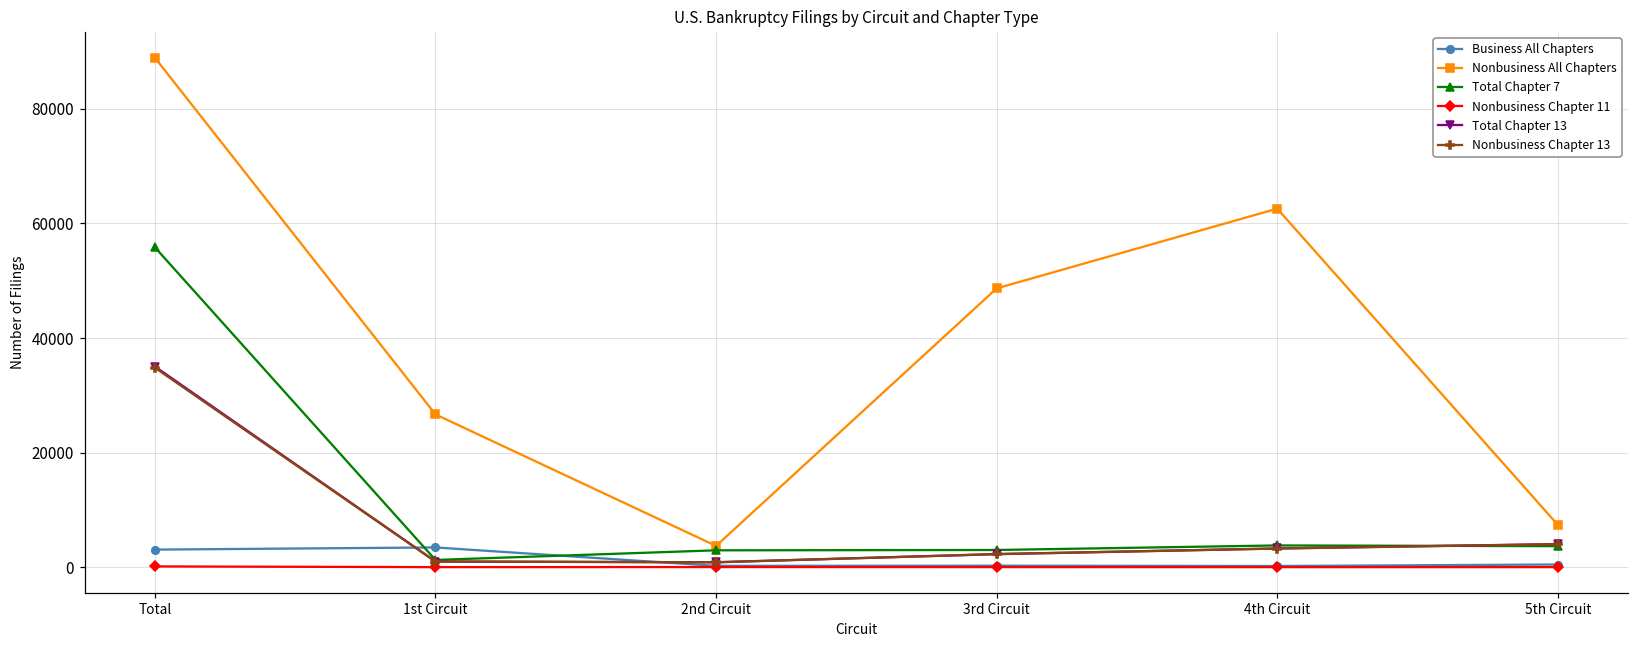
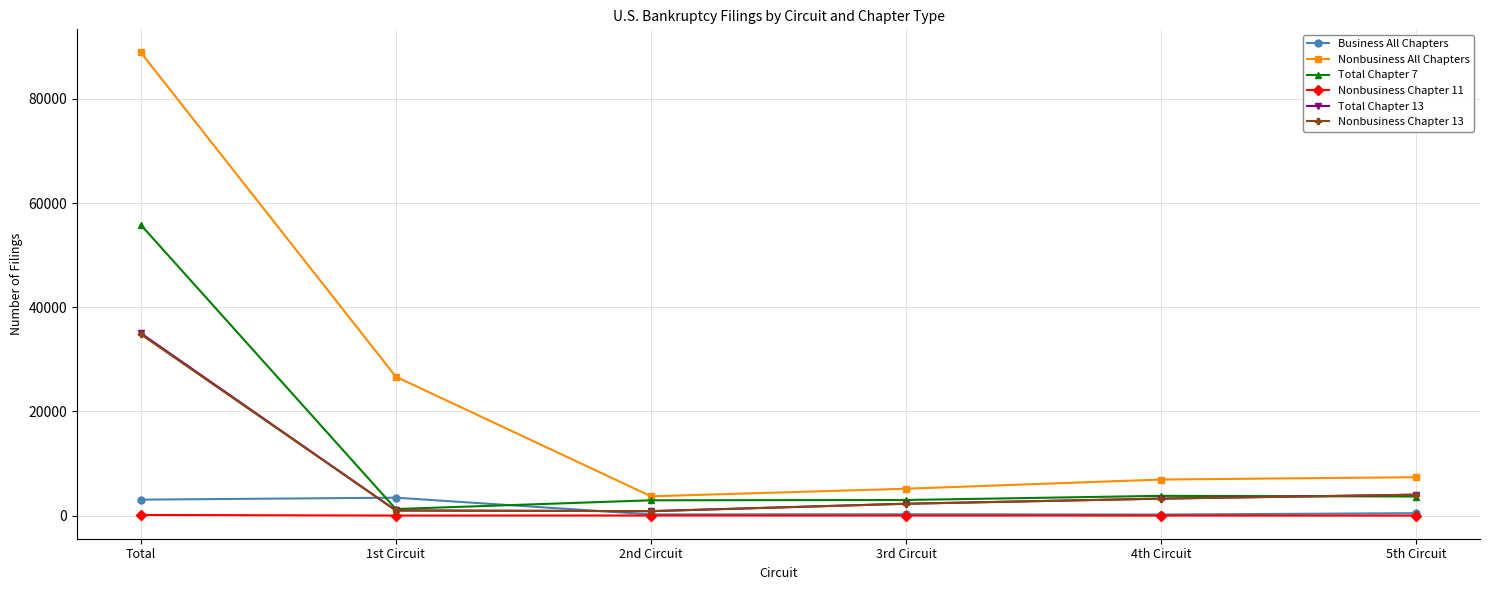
Nonbusiness All Chapters, 3rd Circuit: 49000 -> 5000
Nonbusiness All Chapters, 4th Circuit: 63000 -> 7000
